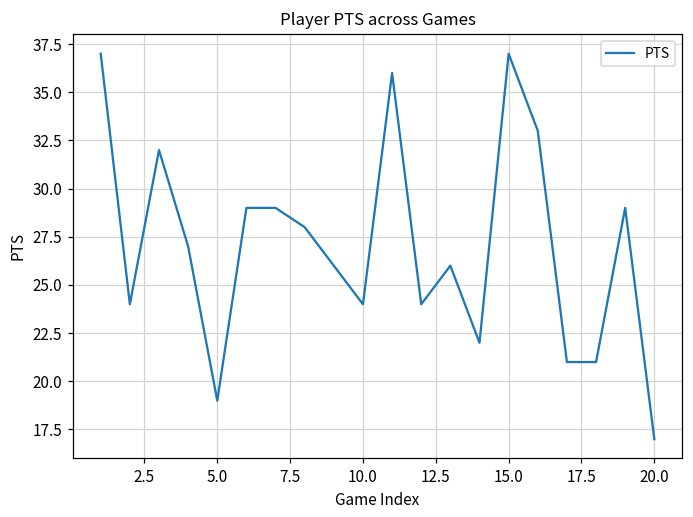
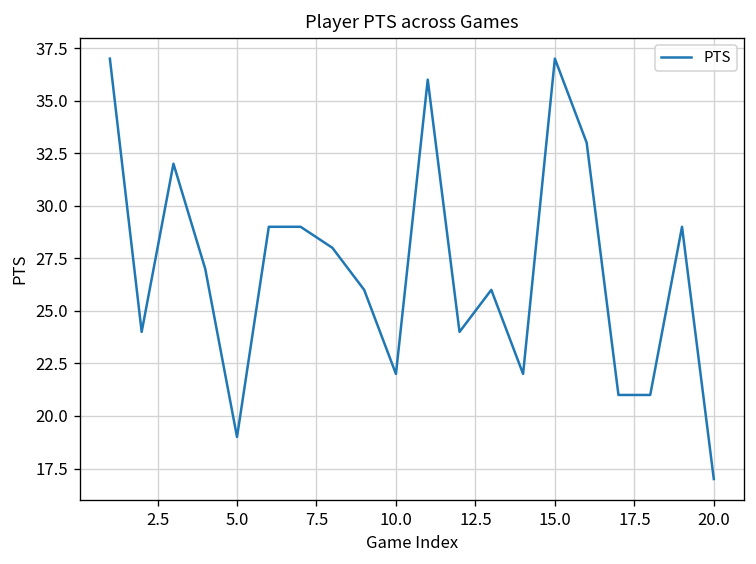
10.0: 24 -> 22
